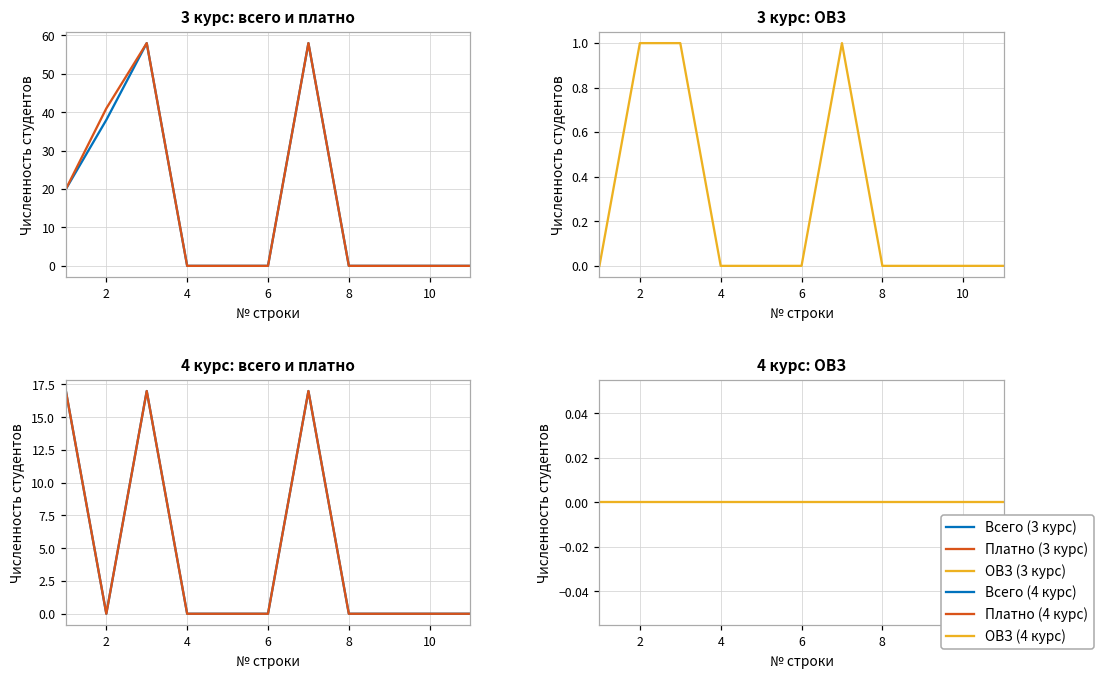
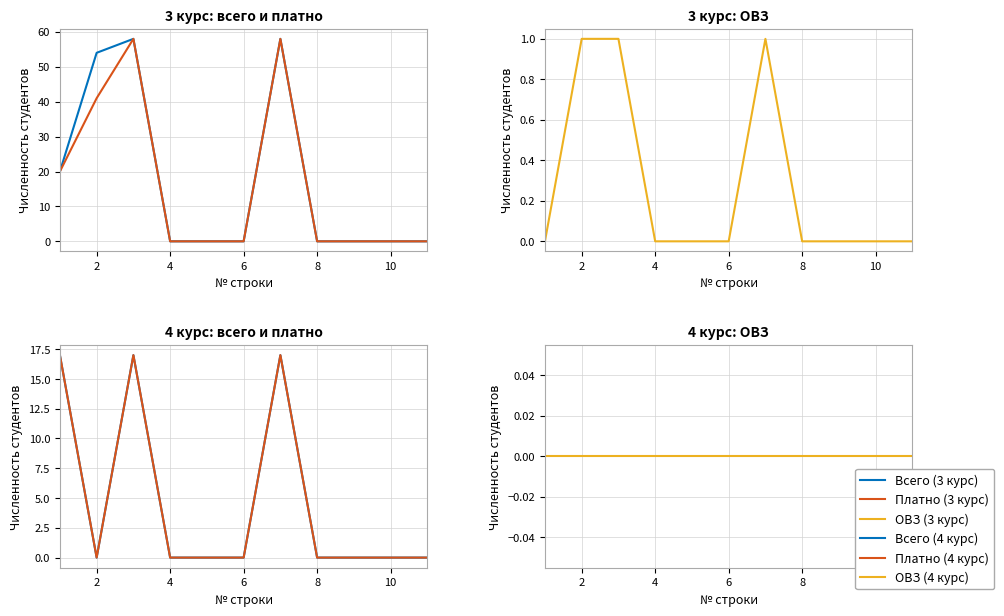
3 курс: всего и платно, Всего (3 курс), 2: 38 -> 54
